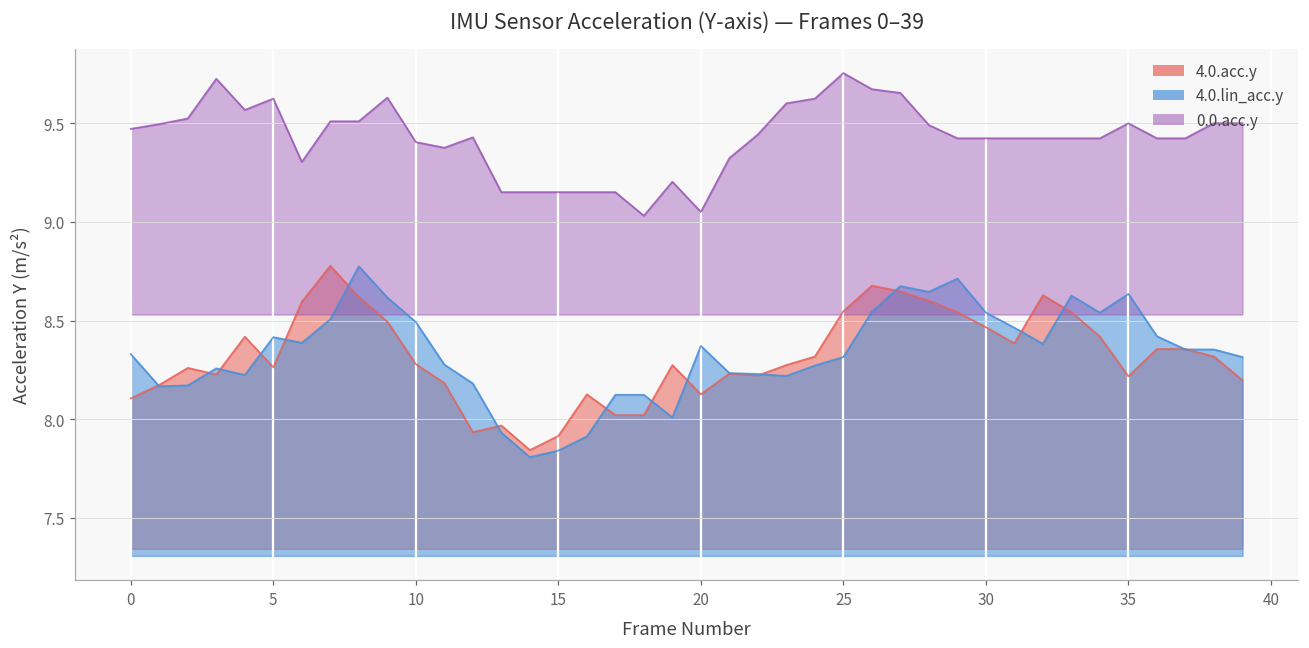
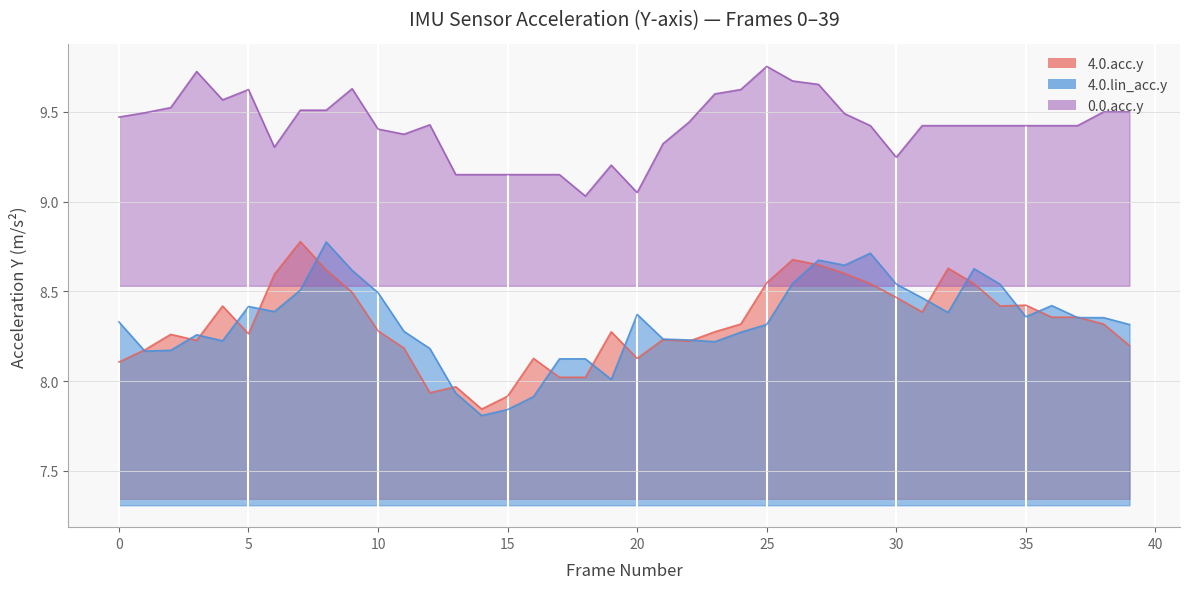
0.0.acc.y, 30: 9.42 -> 9.25
4.0.acc.y, 35: 8.22 -> 8.42
4.0.lin_acc.y, 35: 8.63 -> 8.36
0.0.acc.y, 35: 9.50 -> 9.42
